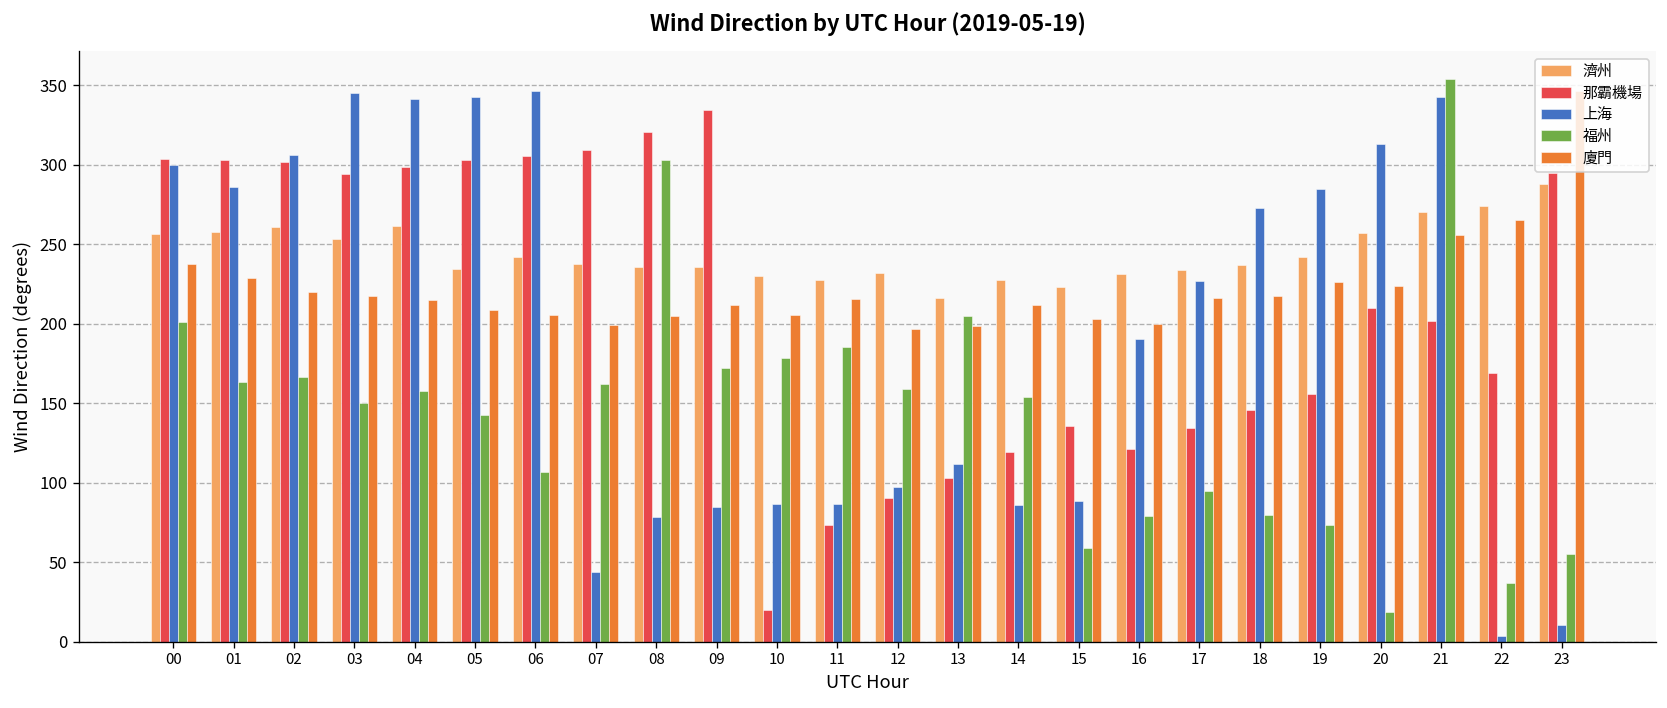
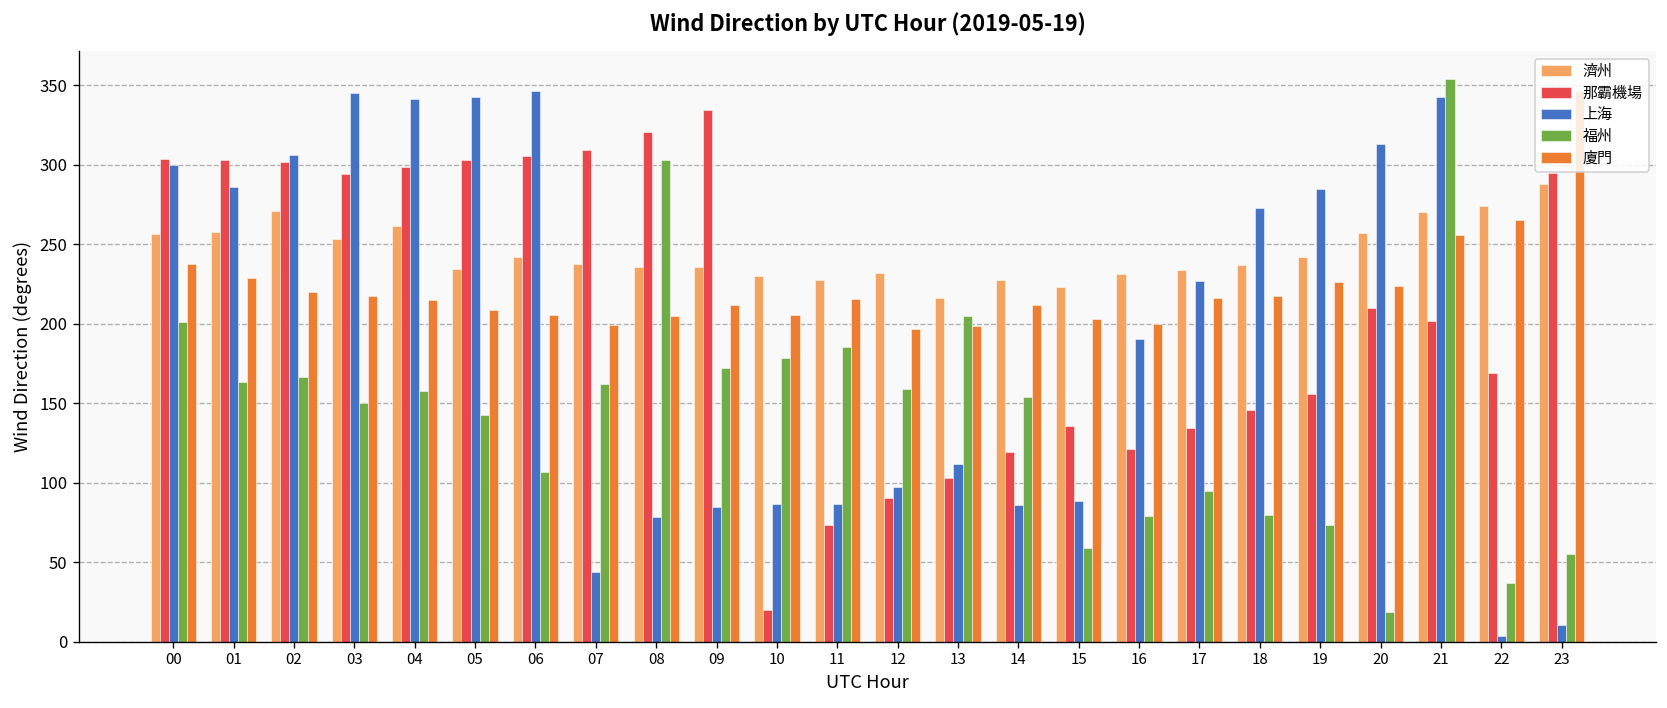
濟州, 02: 261 -> 271
